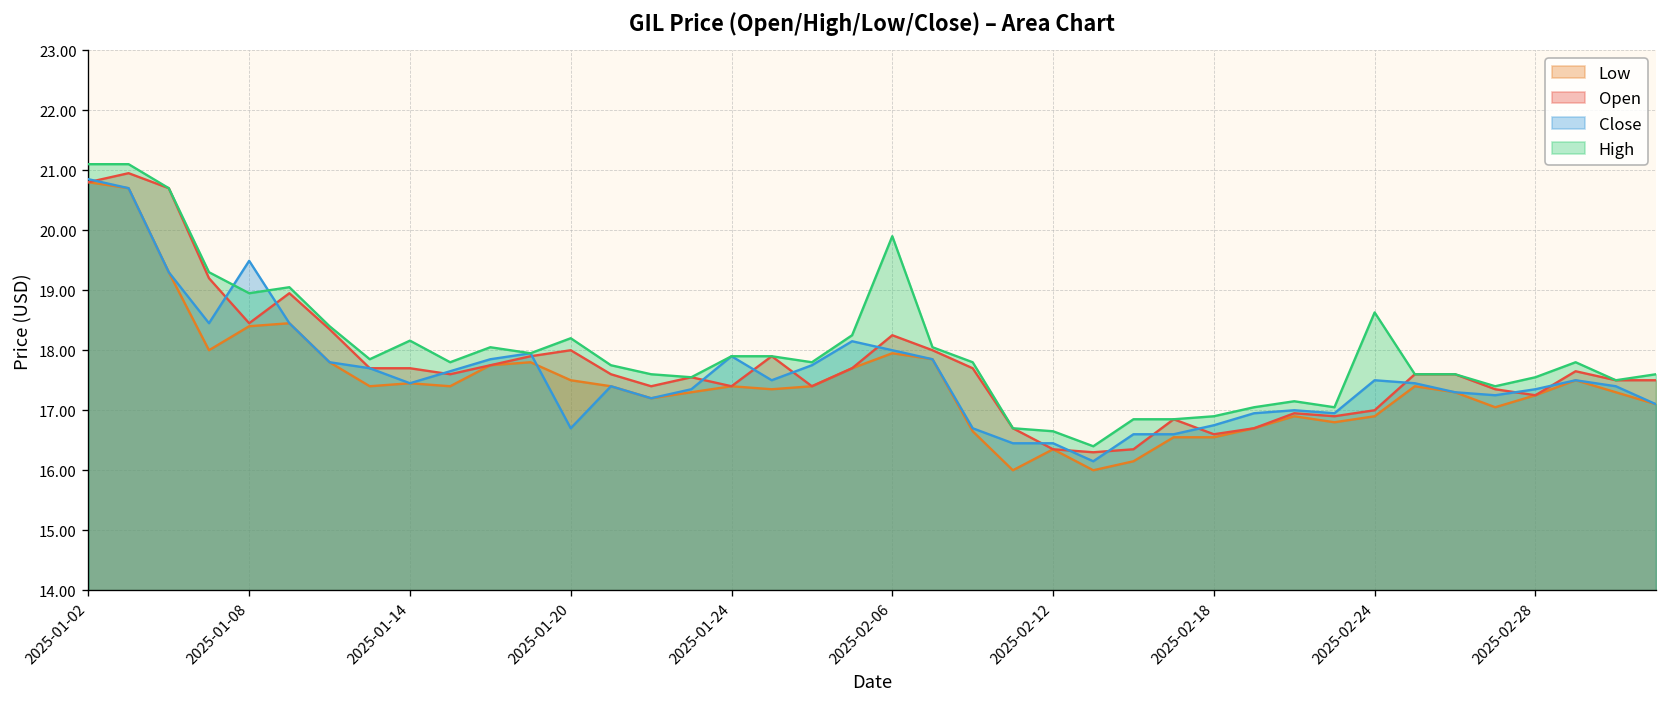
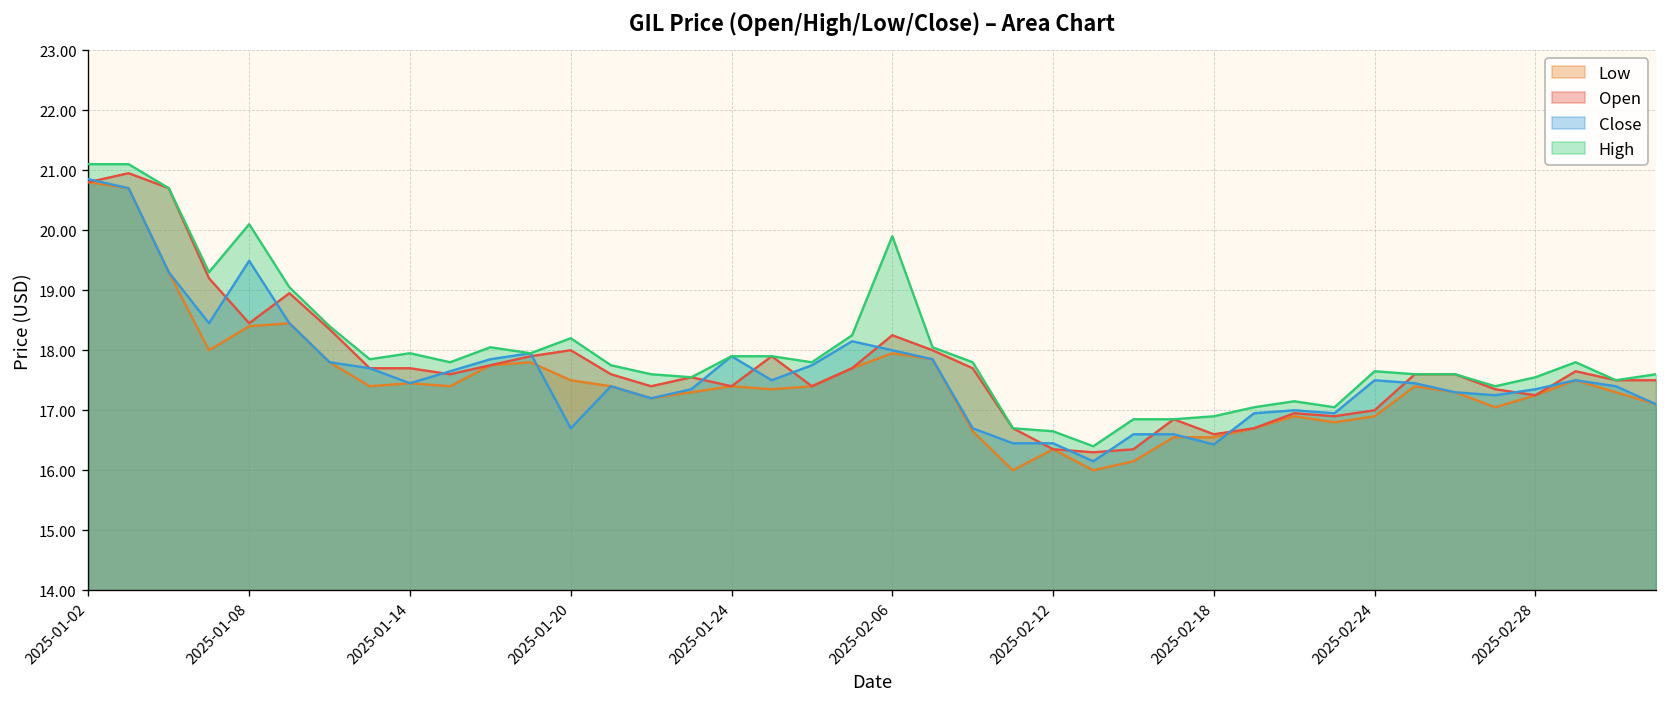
High, 2025-01-08: 19.0 -> 20.1
High, 2025-01-14: 18.2 -> 18.0
Close, 2025-02-18: 16.8 -> 16.4
High, 2025-02-24: 18.6 -> 17.7
